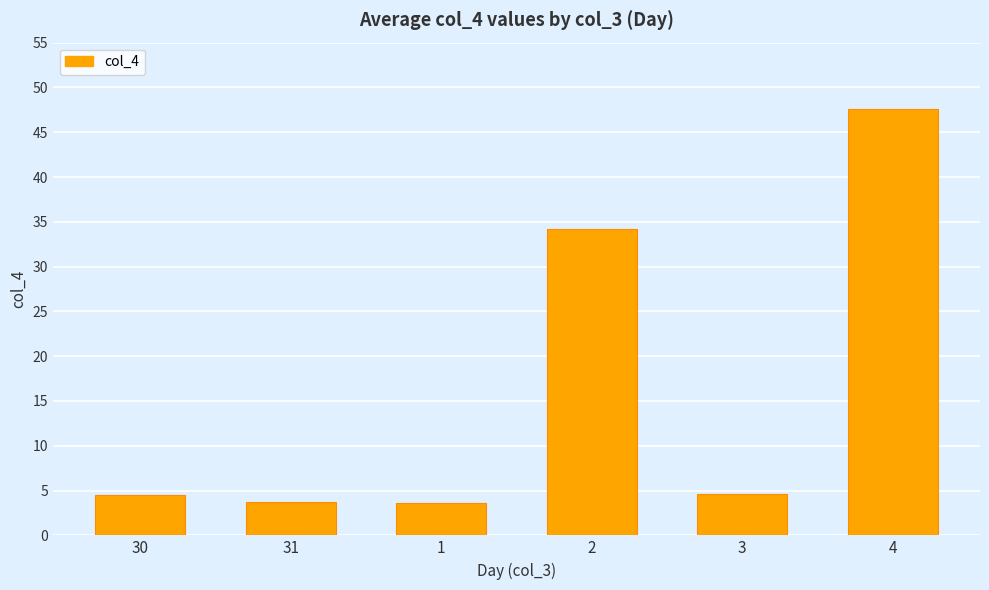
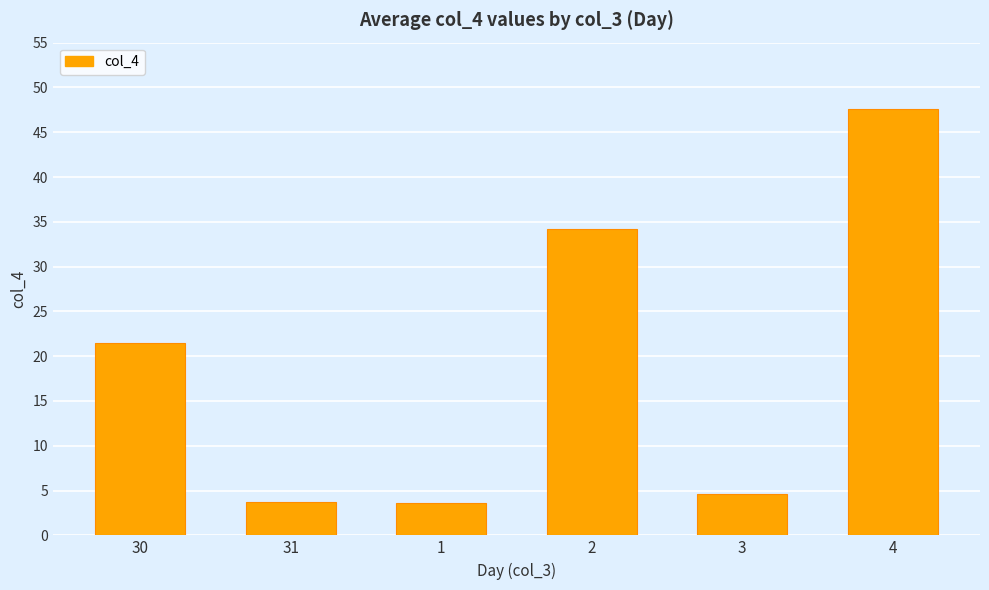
30: 5 -> 21
